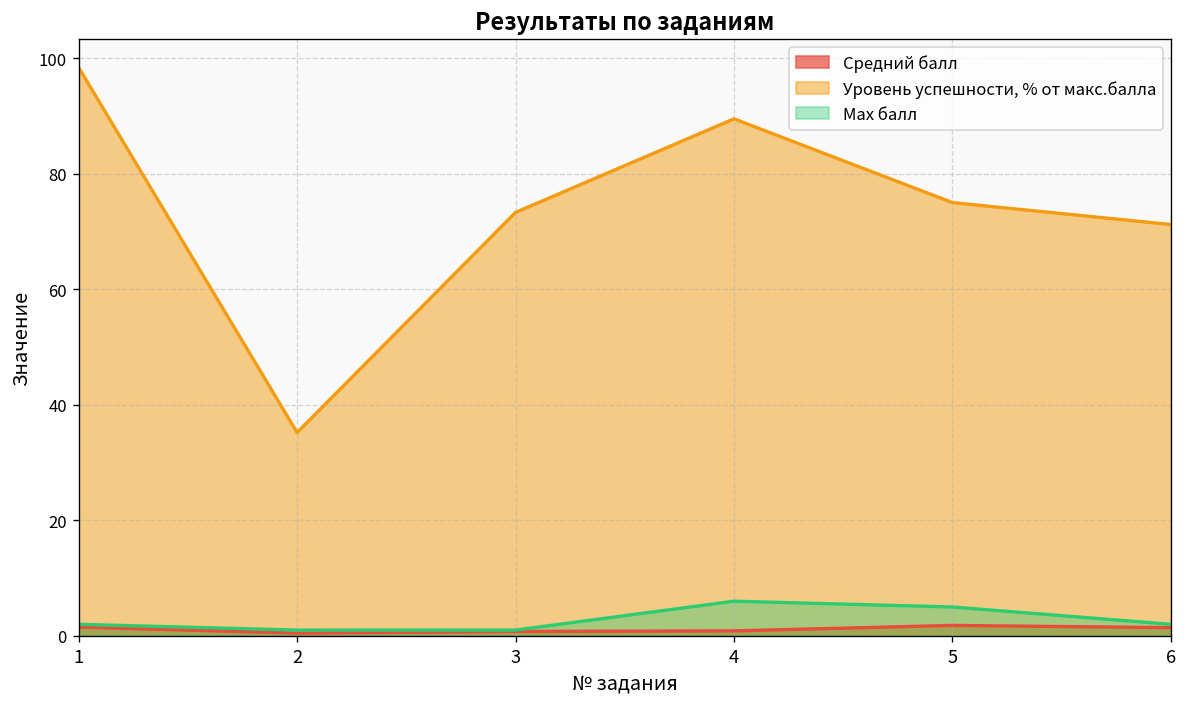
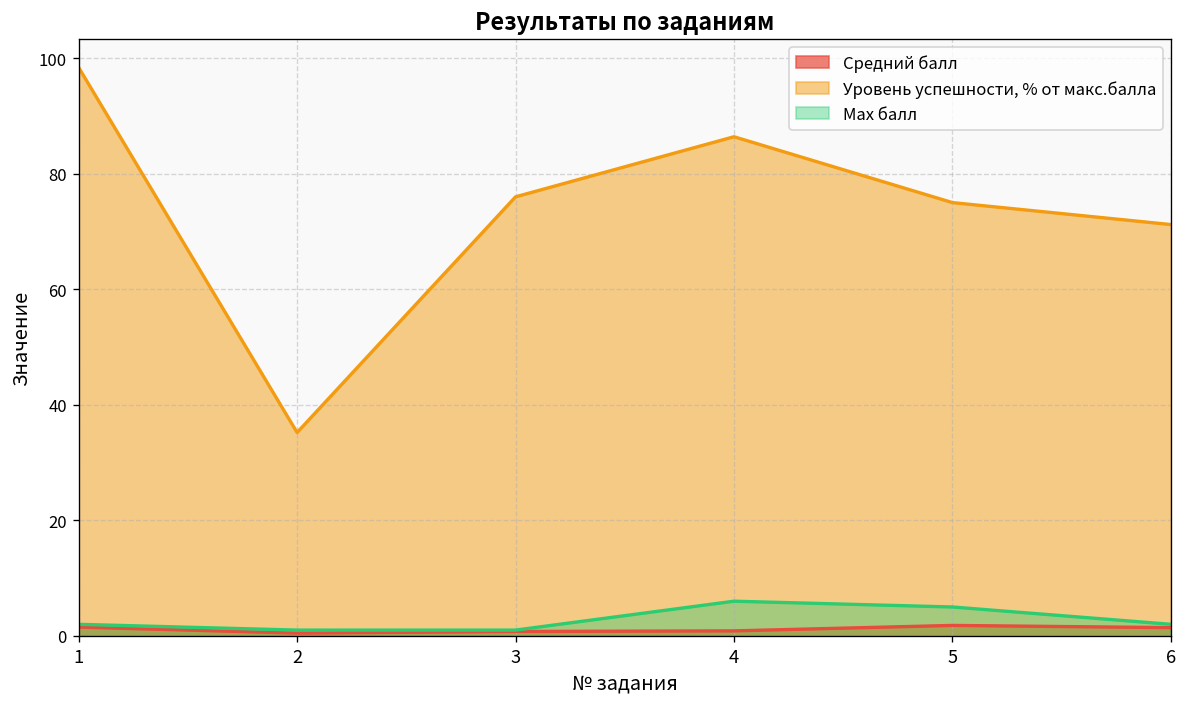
Уровень успешности, % от макс.балла, 3: 73 -> 76
Уровень успешности, % от макс.балла, 4: 90 -> 86
